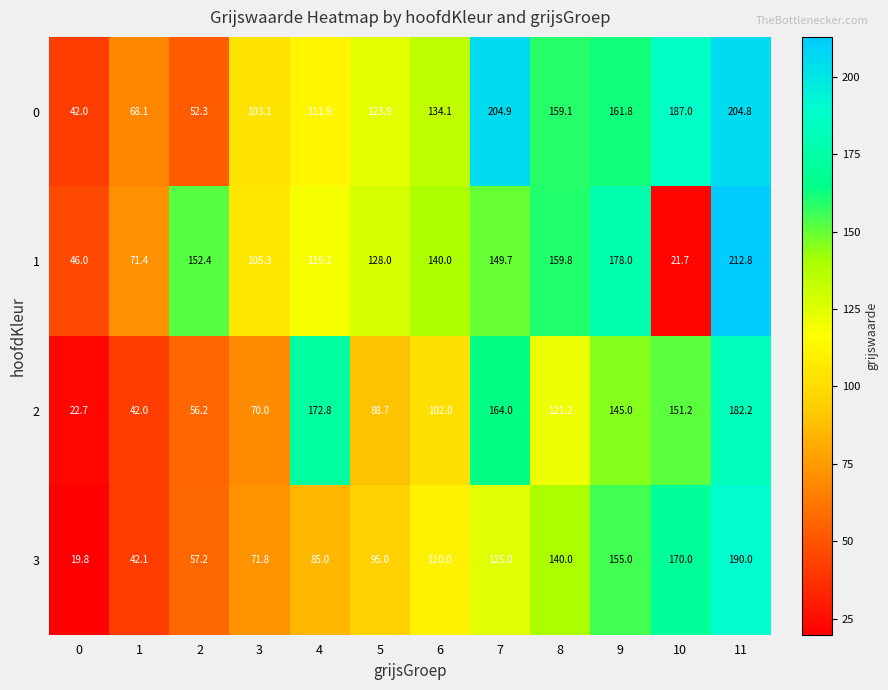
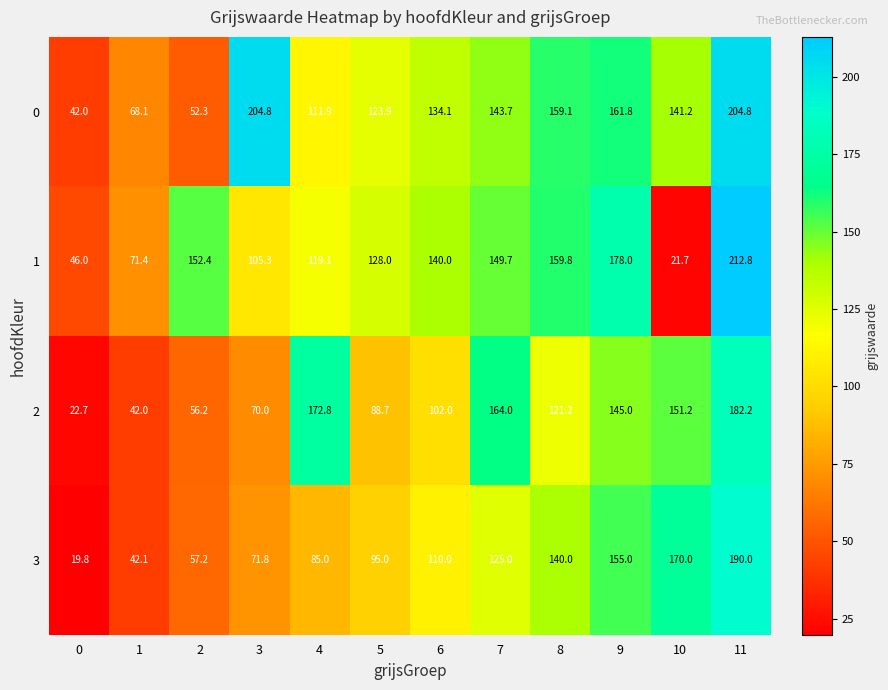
0, 3: 103.1 -> 204.8
0, 7: 204.9 -> 143.7
0, 10: 187.0 -> 141.2
